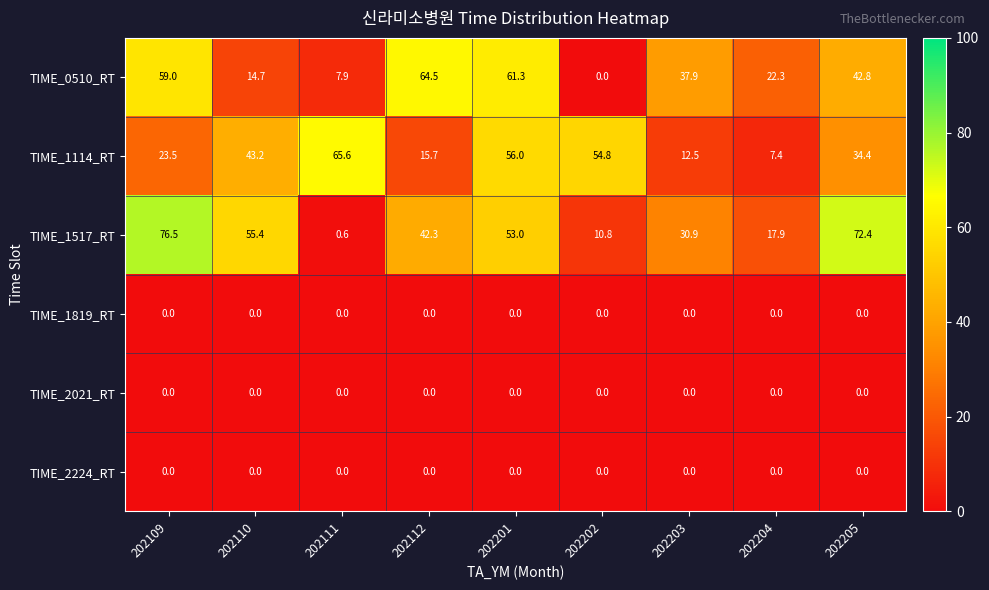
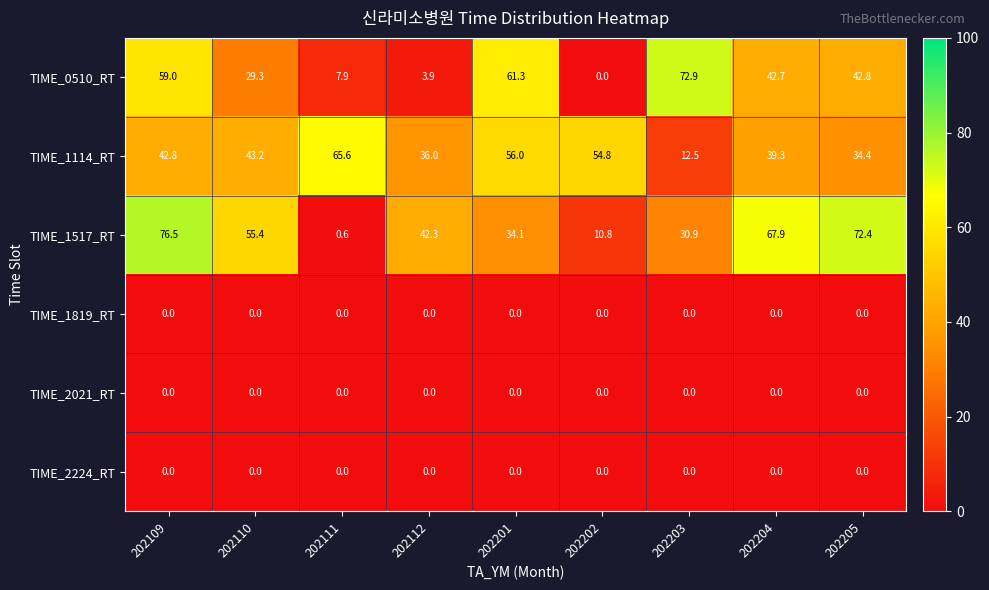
TIME_0510_RT, 202110: 14.7 -> 29.3
TIME_0510_RT, 202112: 64.5 -> 3.9
TIME_0510_RT, 202203: 37.9 -> 72.9
TIME_0510_RT, 202204: 22.3 -> 42.7
TIME_1114_RT, 202109: 23.5 -> 42.8
TIME_1114_RT, 202112: 15.7 -> 36.0
TIME_1114_RT, 202204: 7.4 -> 39.3
TIME_1517_RT, 202201: 53.0 -> 34.1
TIME_1517_RT, 202204: 17.9 -> 67.9
